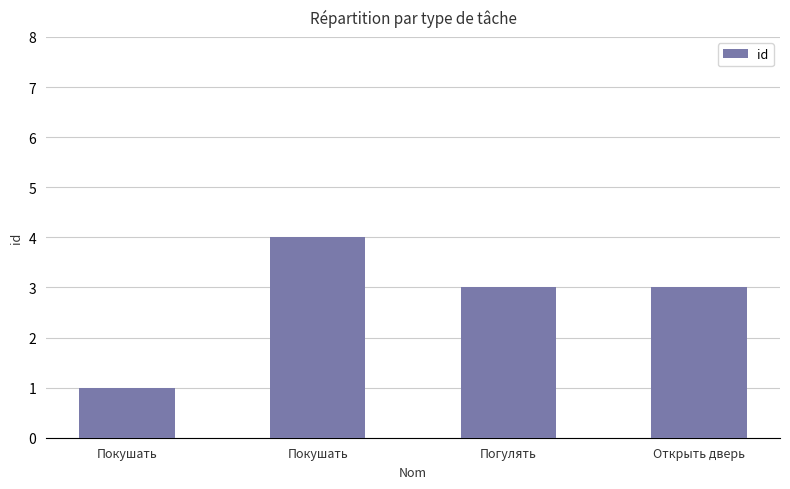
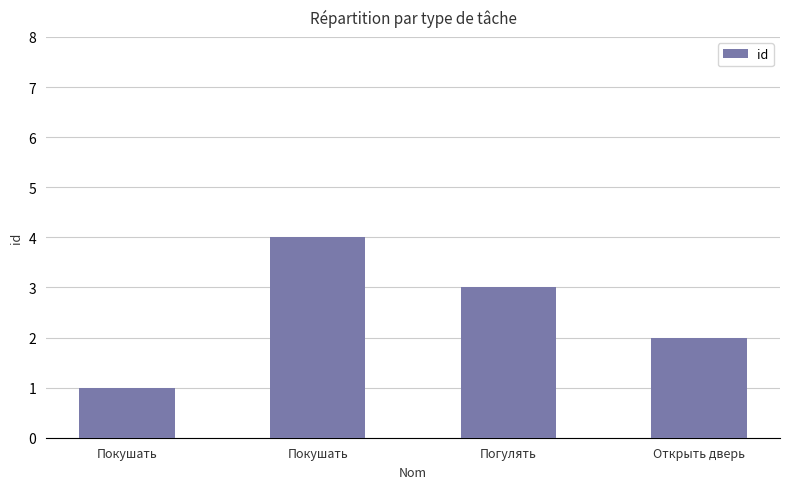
Открыть дверь: 3 -> 2
